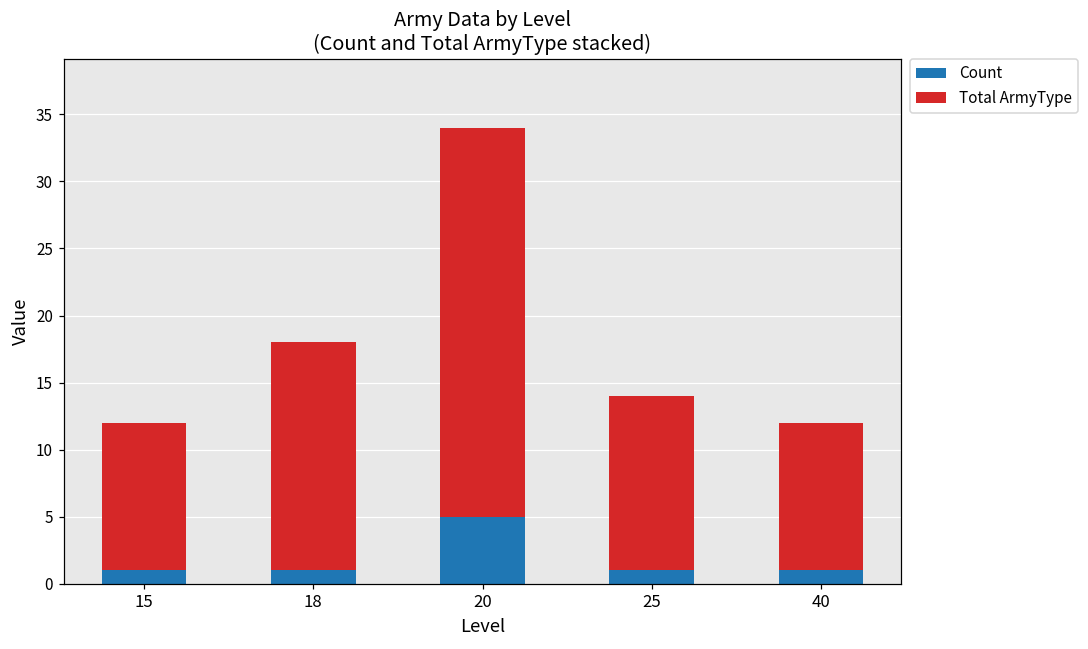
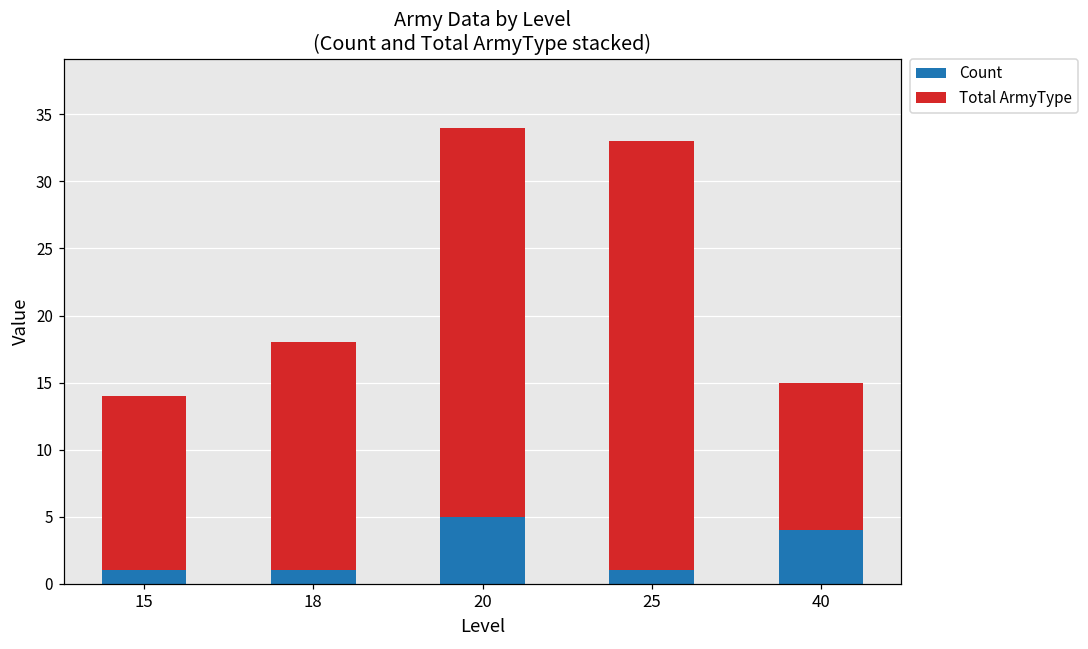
Total ArmyType, 15: 11 -> 13
Total ArmyType, 25: 13 -> 32
Count, 40: 1 -> 4
